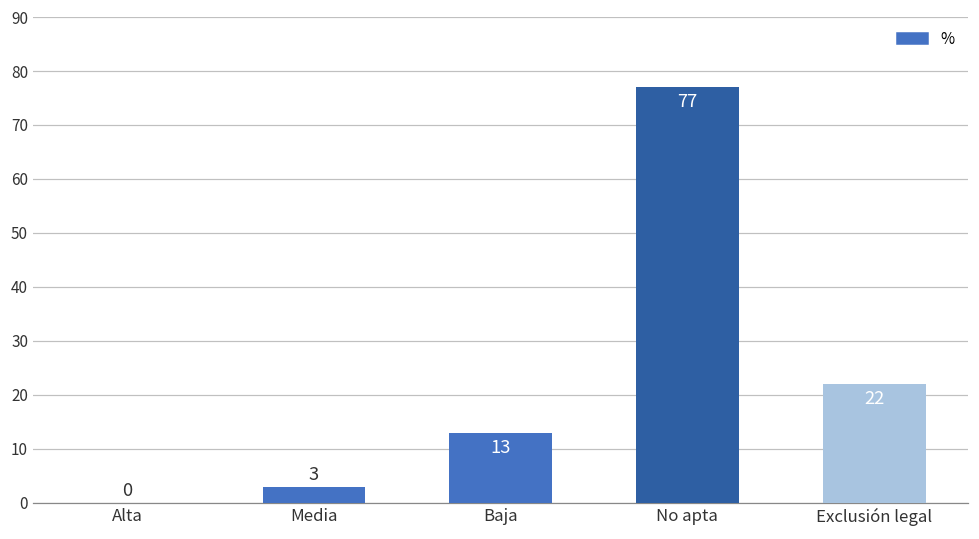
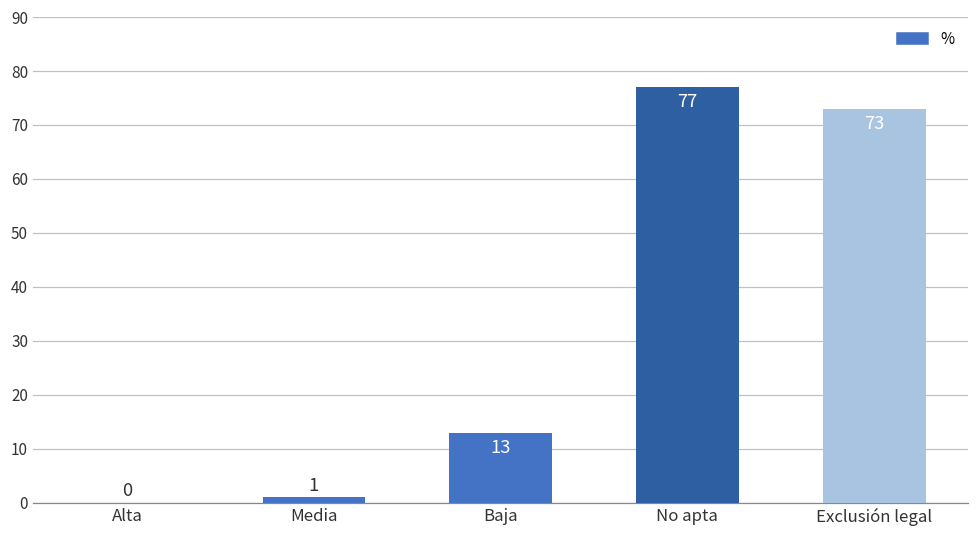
Media: 3 -> 1
Exclusión legal: 22 -> 73
